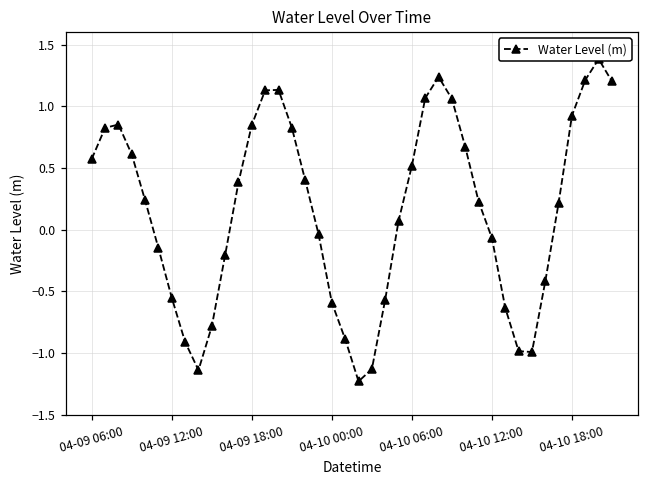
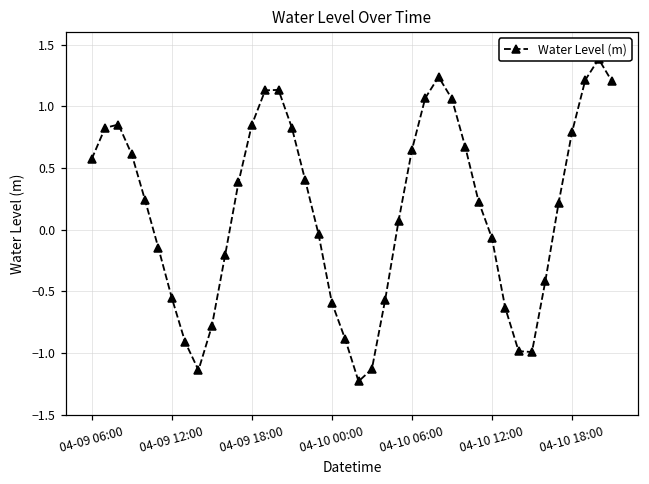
04-10 06:00: 0.52 -> 0.65
04-10 18:00: 0.92 -> 0.79
